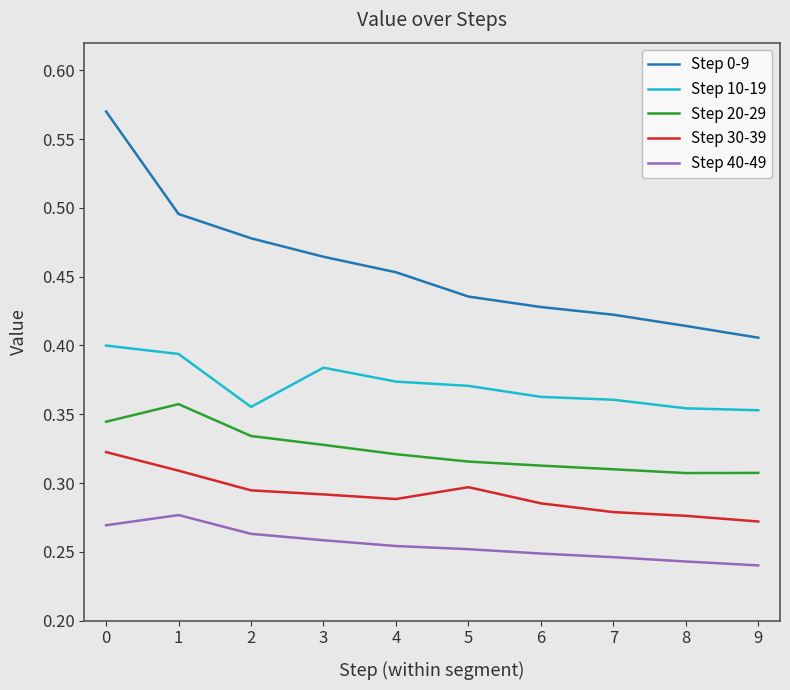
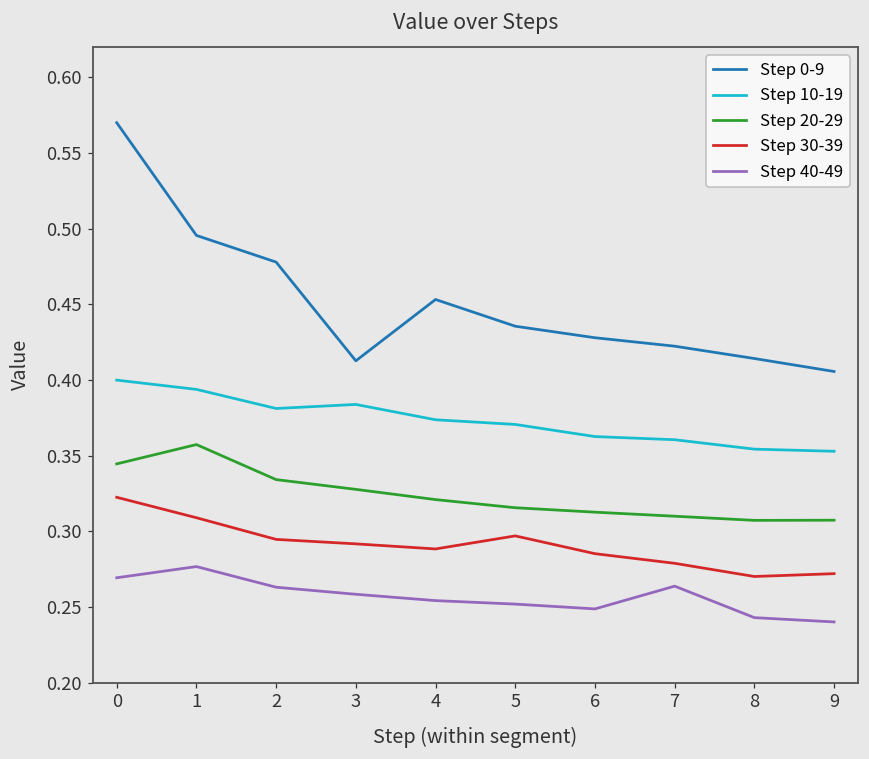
Step 10-19, 2: 0.355 -> 0.381
Step 0-9, 3: 0.464 -> 0.413
Step 40-49, 7: 0.246 -> 0.264
Step 30-39, 8: 0.276 -> 0.270
